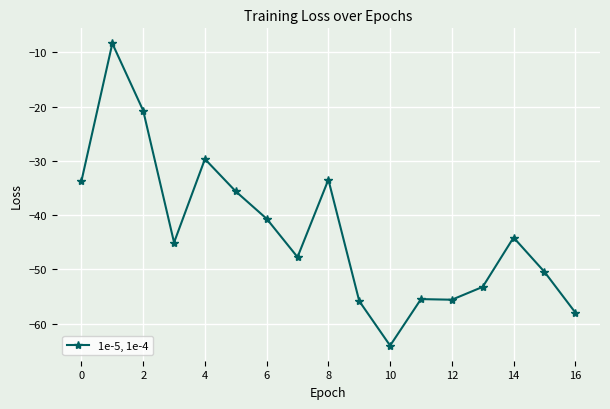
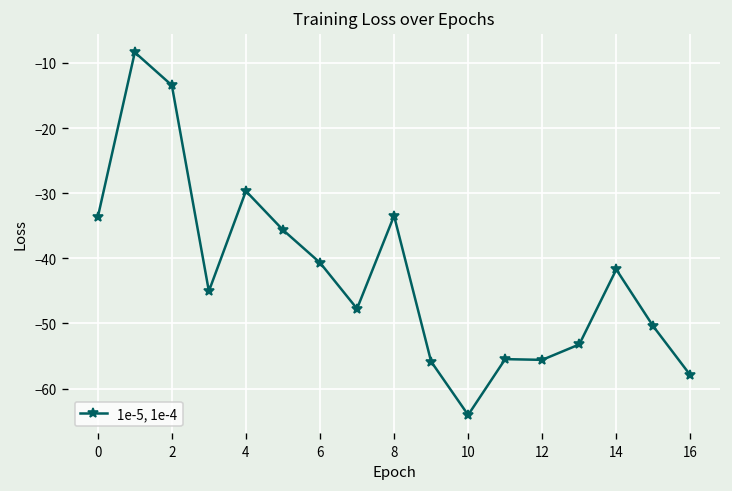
2: -21 -> -13
14: -44 -> -42
